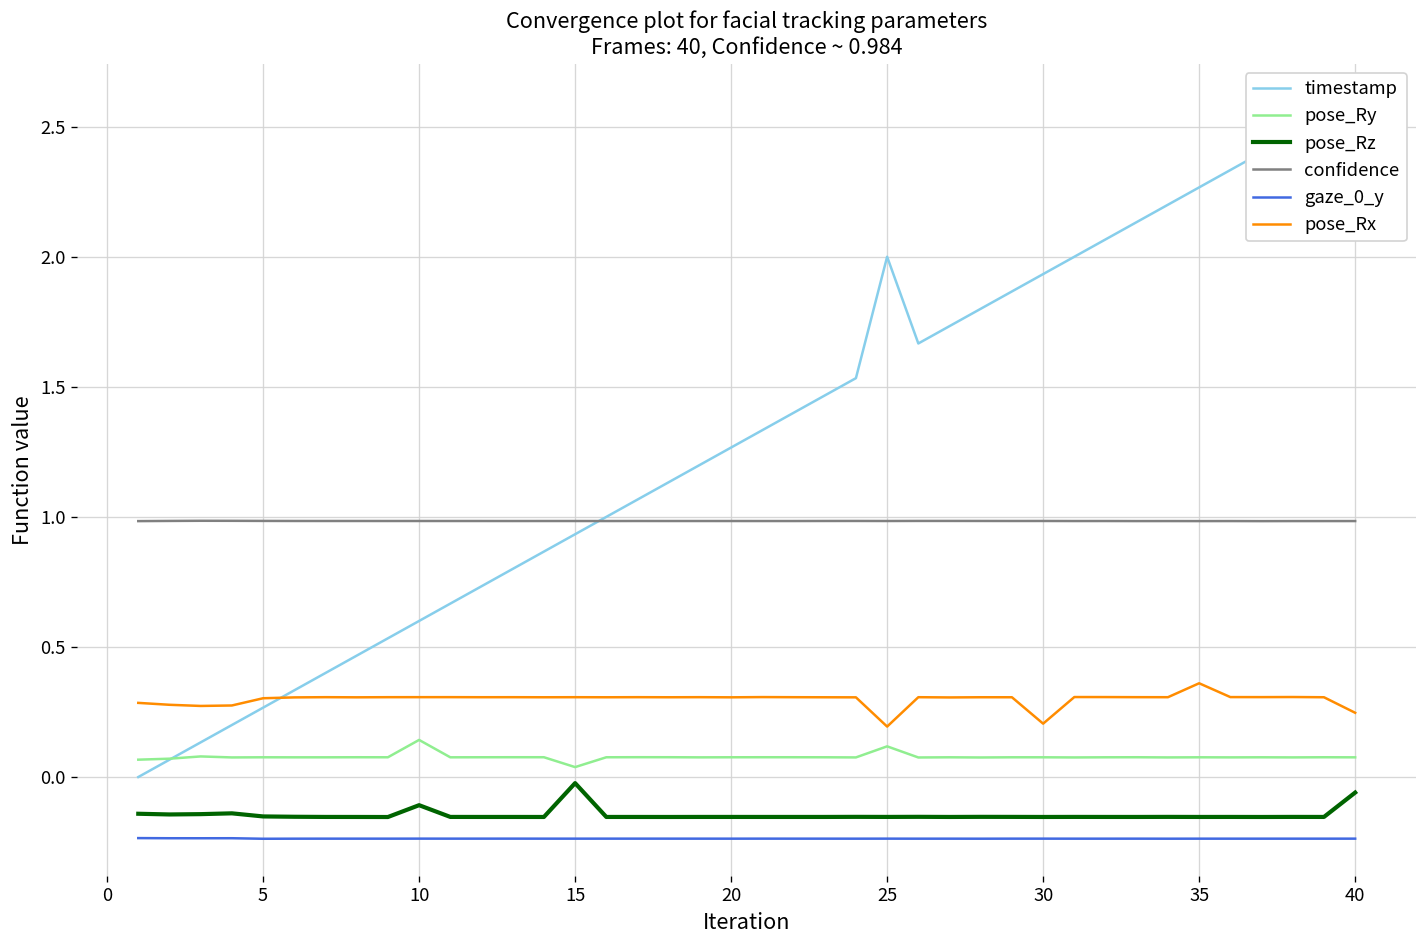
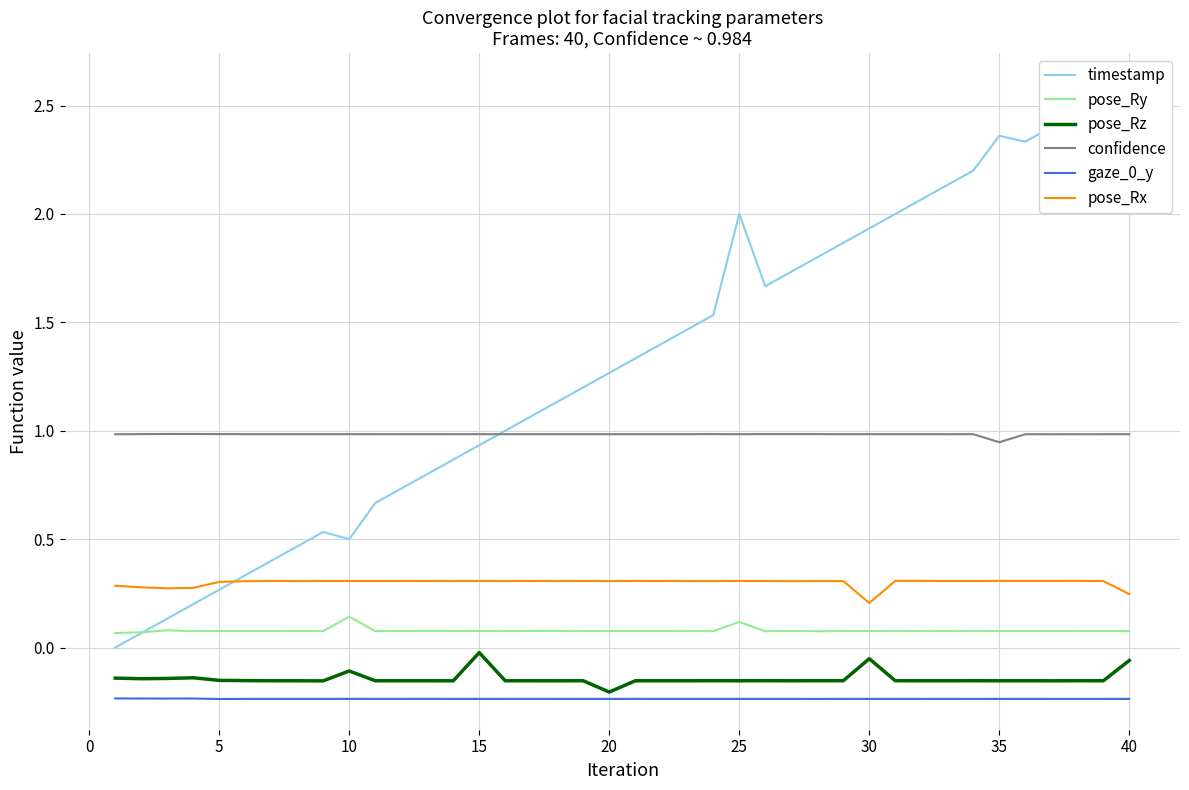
timestamp, 10: 0.6 -> 0.5
pose_Ry, 15: 0.04 -> 0.08
pose_Rz, 20: -0.15 -> -0.21
pose_Rx, 25: 0.19 -> 0.31
pose_Rz, 30: -0.15 -> -0.05
timestamp, 35: 2.27 -> 2.36
confidence, 35: 0.98 -> 0.95
pose_Rx, 35: 0.36 -> 0.31
